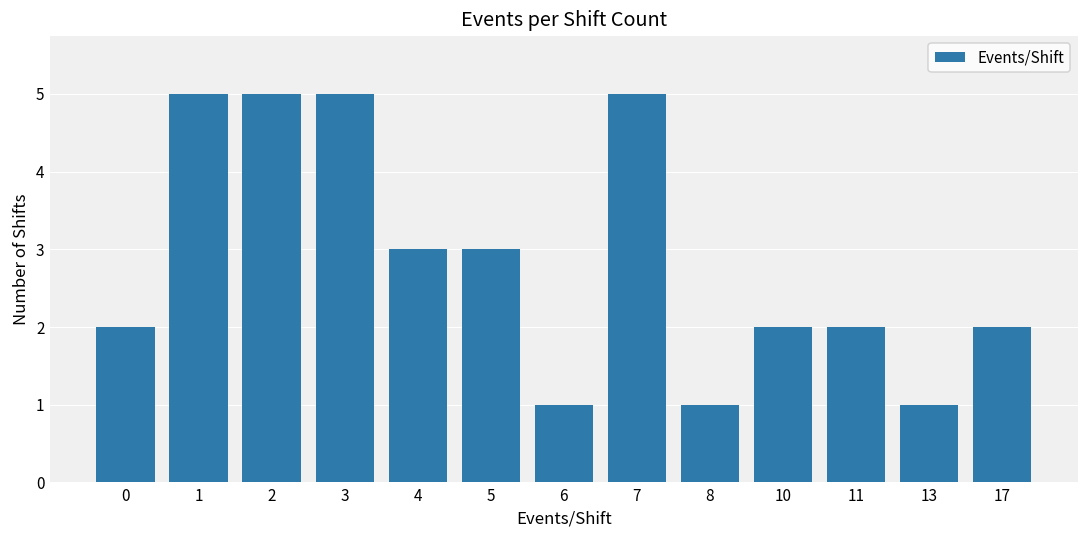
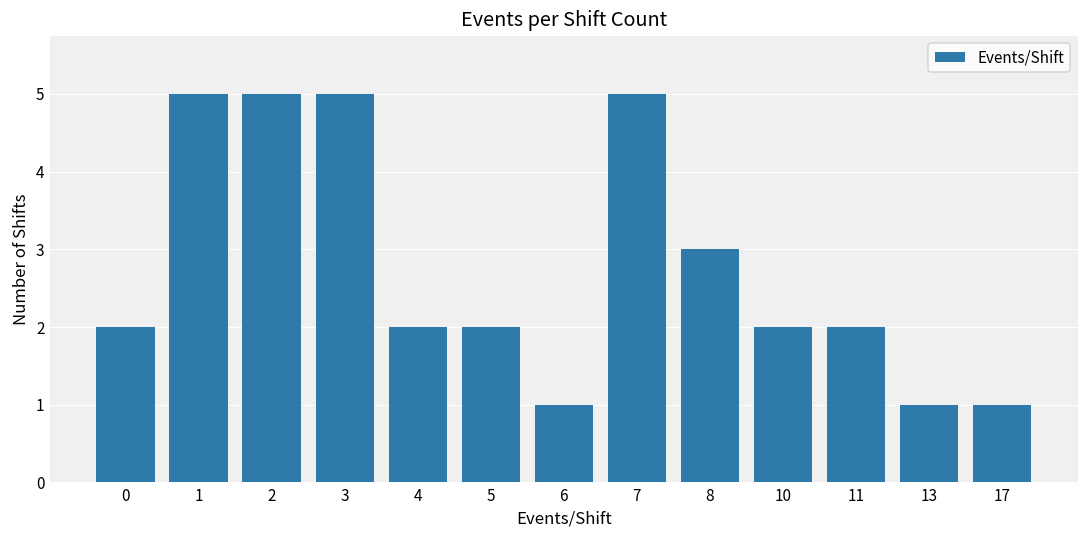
4: 3 -> 2
5: 3 -> 2
8: 1 -> 3
17: 2 -> 1
